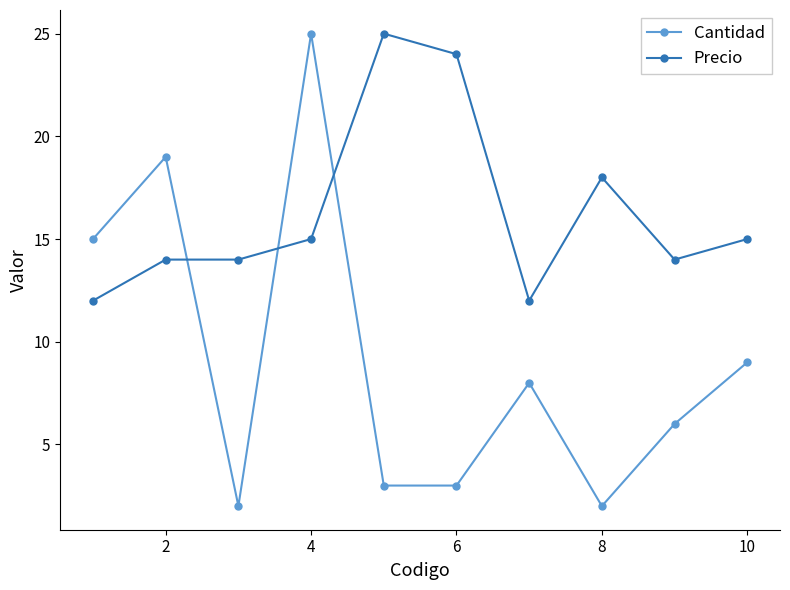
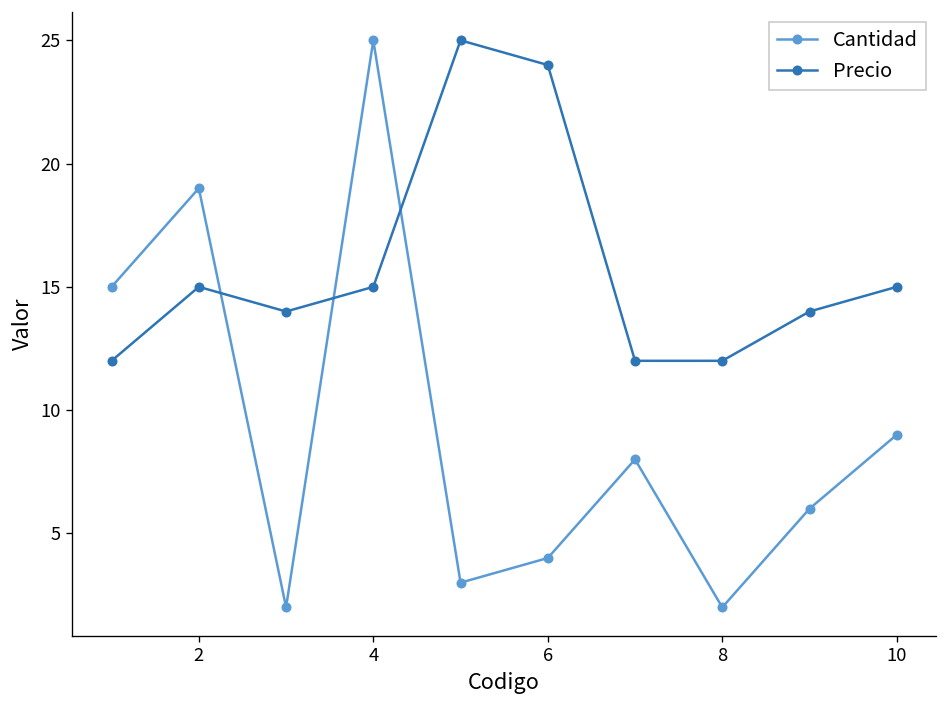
Precio, 2: 14 -> 15
Cantidad, 6: 3 -> 4
Precio, 8: 18 -> 12
